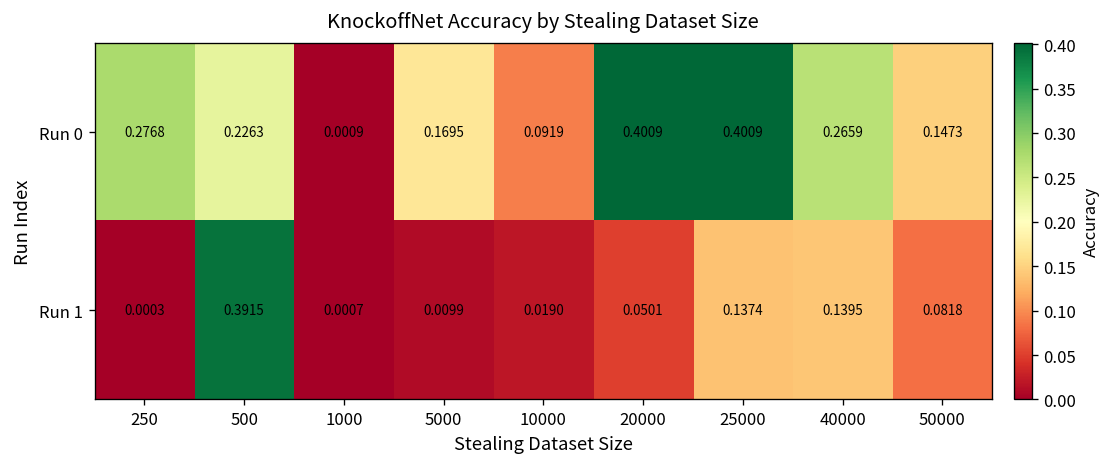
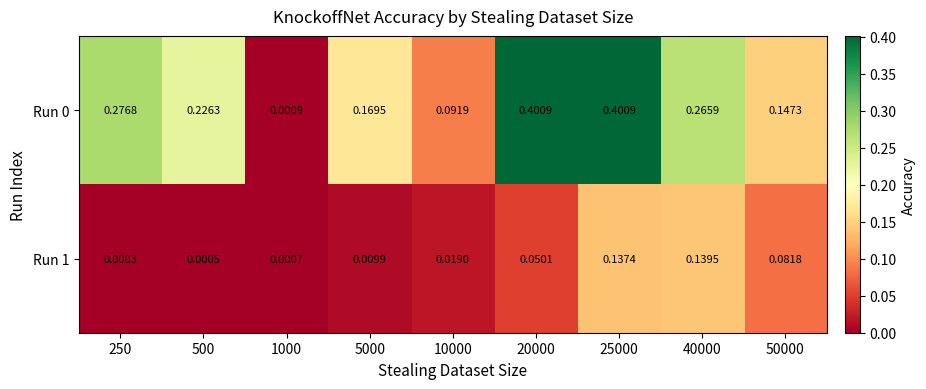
Run 1, 500: 0.3915 -> 0.0005
